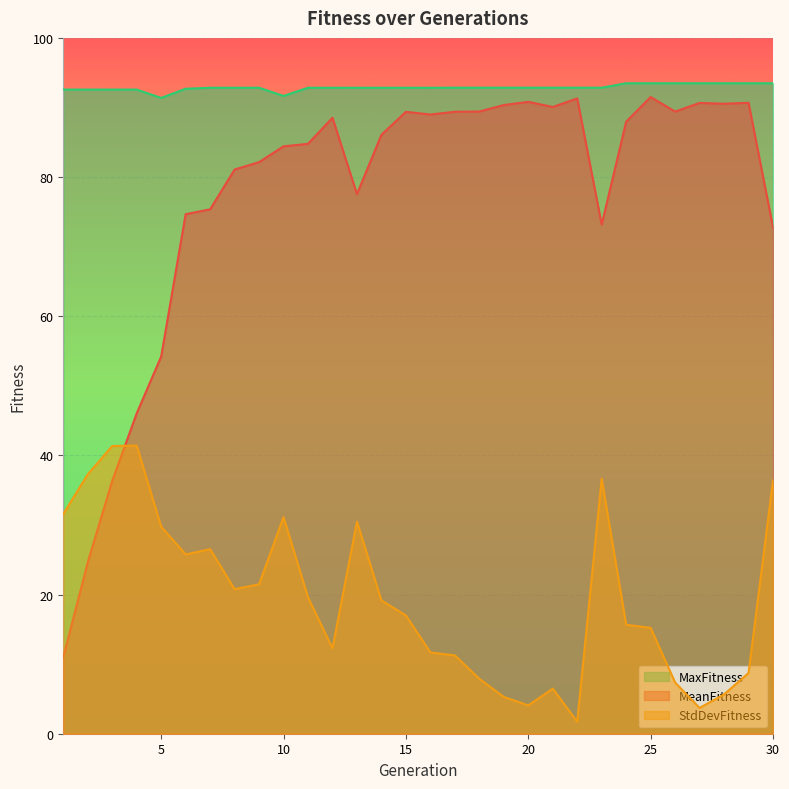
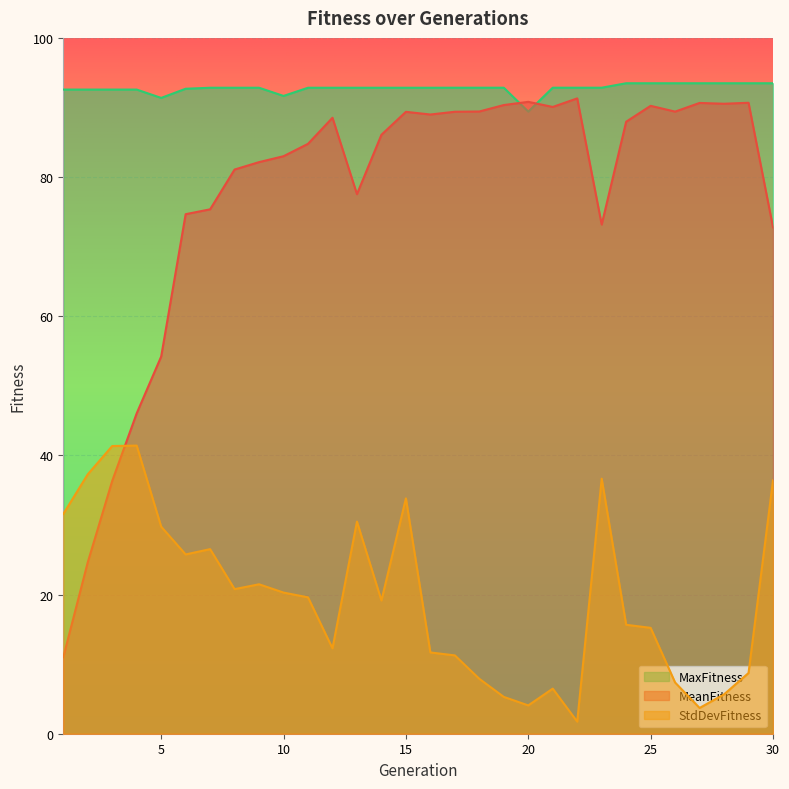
MeanFitness, 10: 84 -> 83
StdDevFitness, 10: 31 -> 20
StdDevFitness, 15: 17 -> 34
MaxFitness, 20: 93 -> 89
MeanFitness, 25: 92 -> 90
